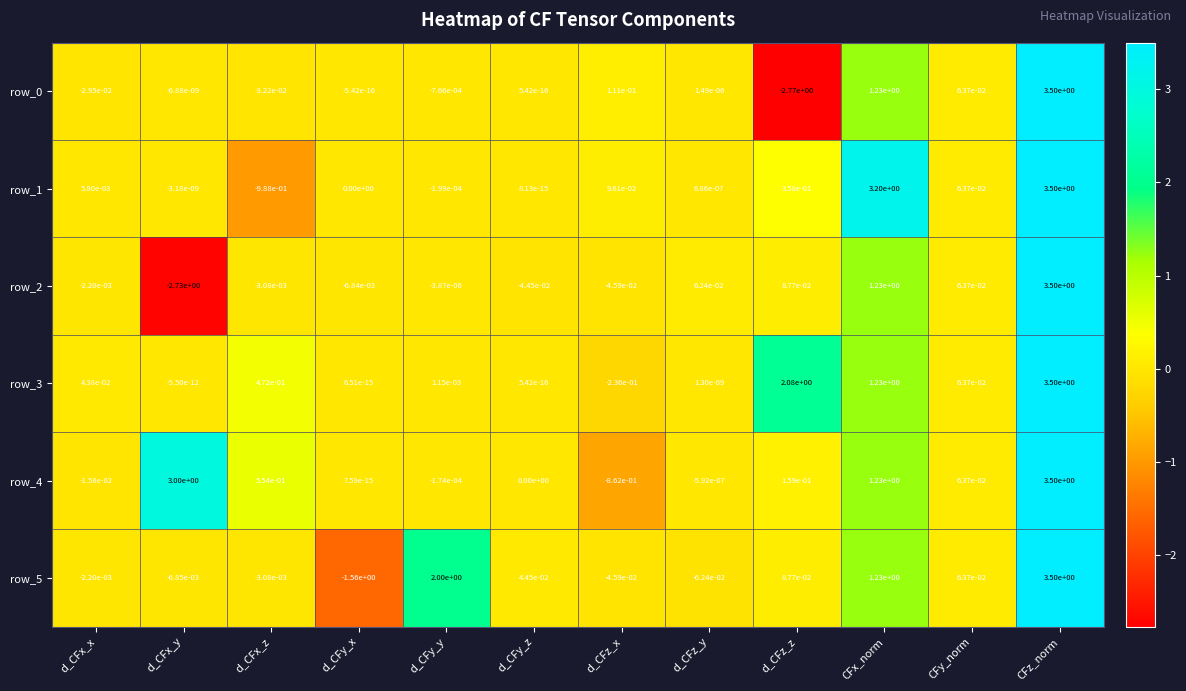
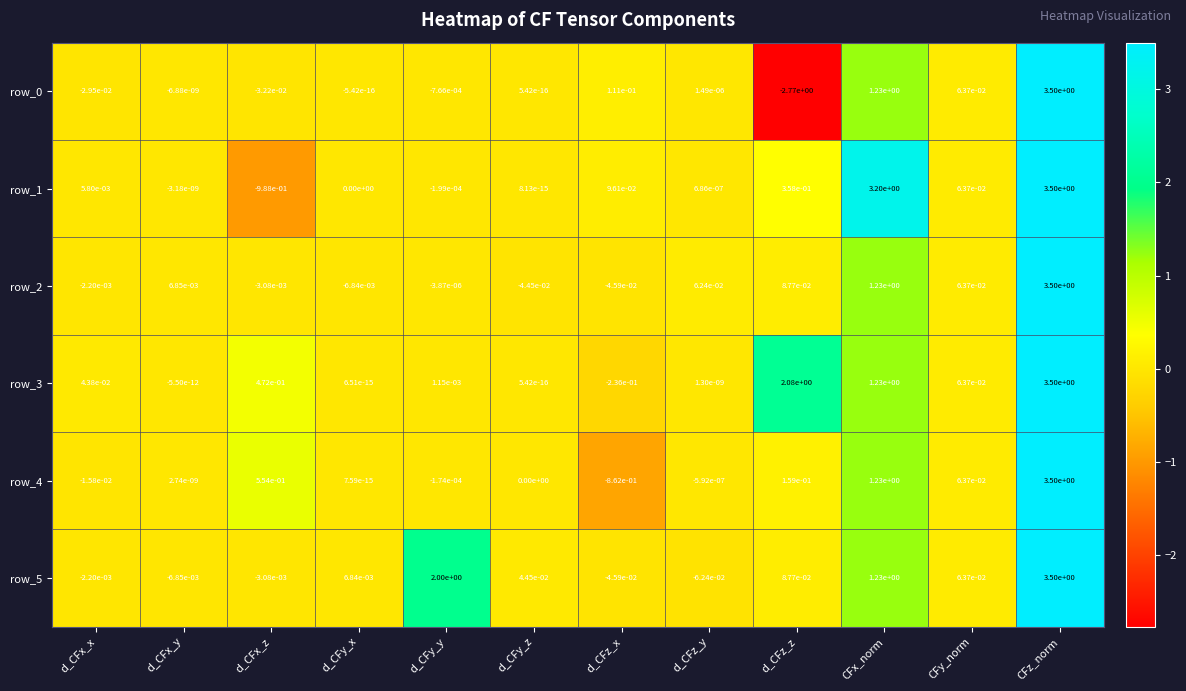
row_2, d_CFx_y: -2.73e+00 -> 6.85e-03
row_4, d_CFx_y: 3.00e+00 -> 2.74e-09
row_5, d_CFy_x: -1.56e+00 -> 6.84e-03
